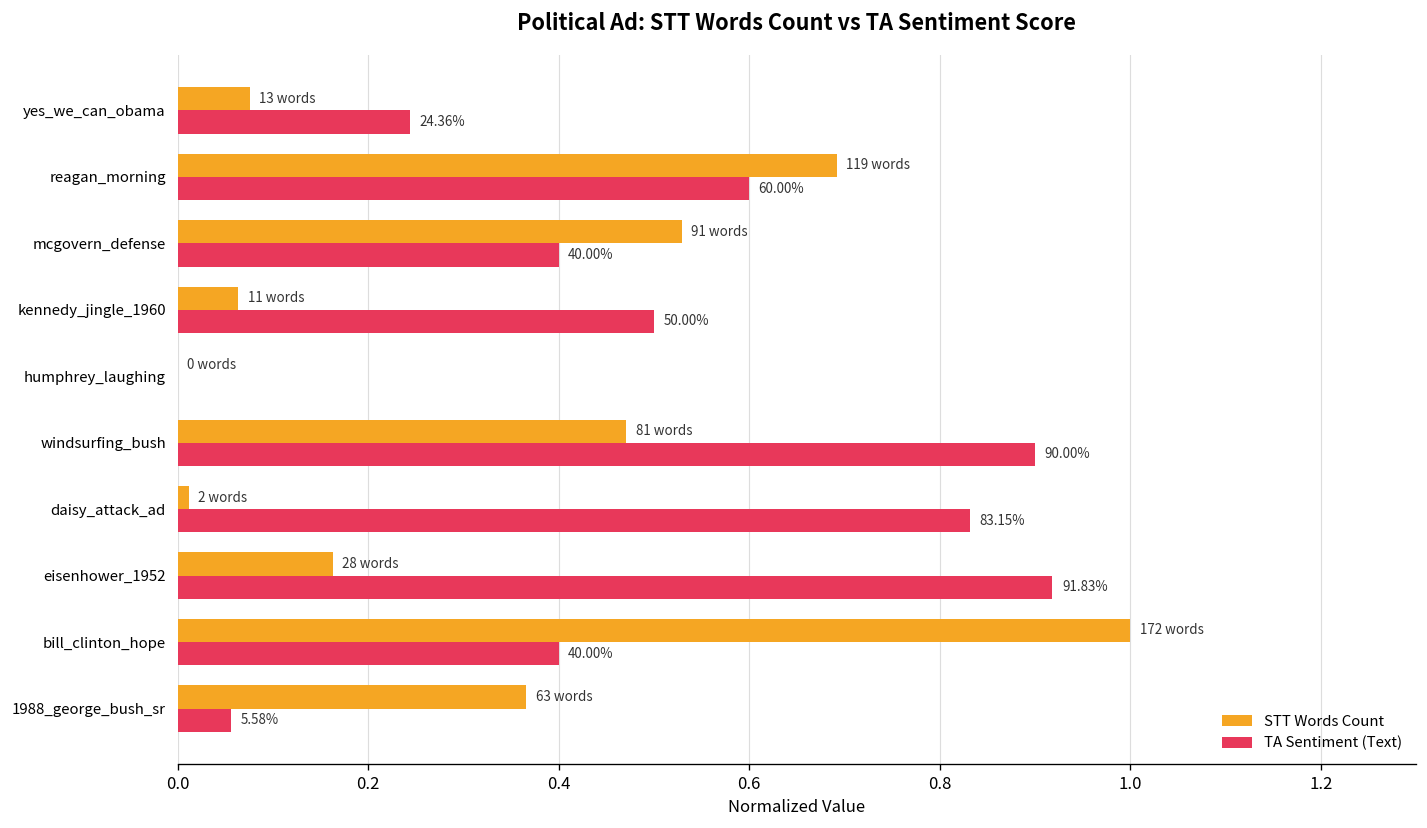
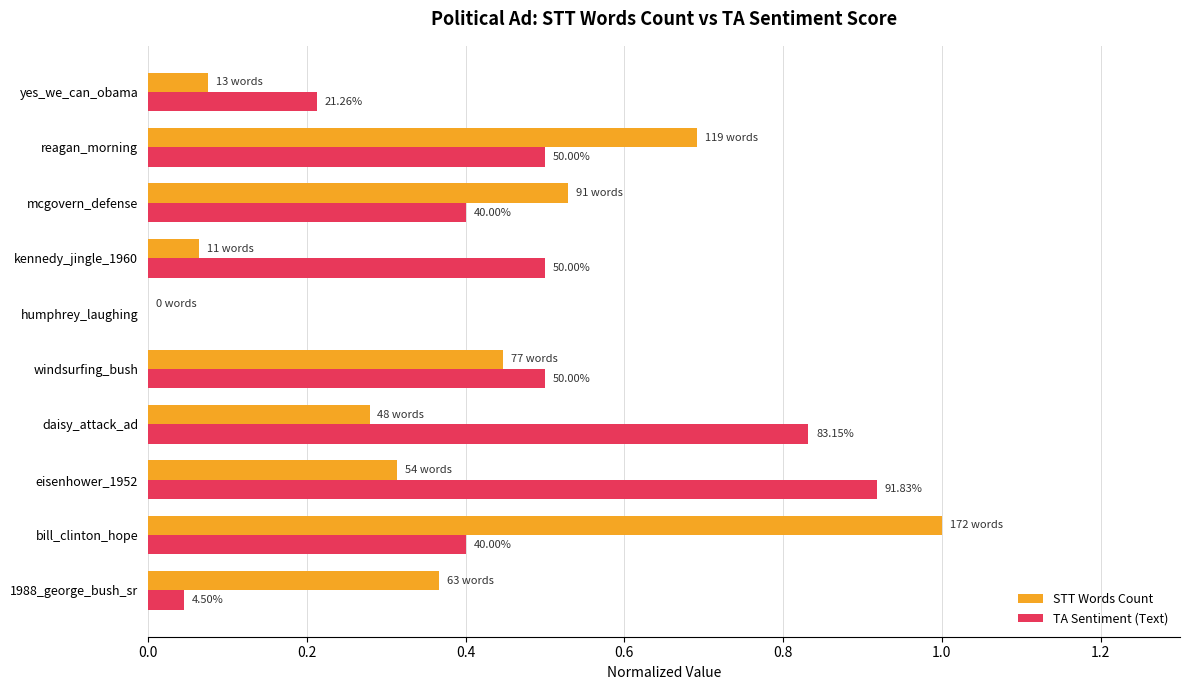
TA Sentiment (Text), yes_we_can_obama: 24.36% -> 21.26%
TA Sentiment (Text), reagan_morning: 60.00% -> 50.00%
STT Words Count, windsurfing_bush: 81 -> 77
TA Sentiment (Text), windsurfing_bush: 90.00% -> 50.00%
STT Words Count, daisy_attack_ad: 2 -> 48
STT Words Count, eisenhower_1952: 28 -> 54
TA Sentiment (Text), 1988_george_bush_sr: 5.58% -> 4.50%
